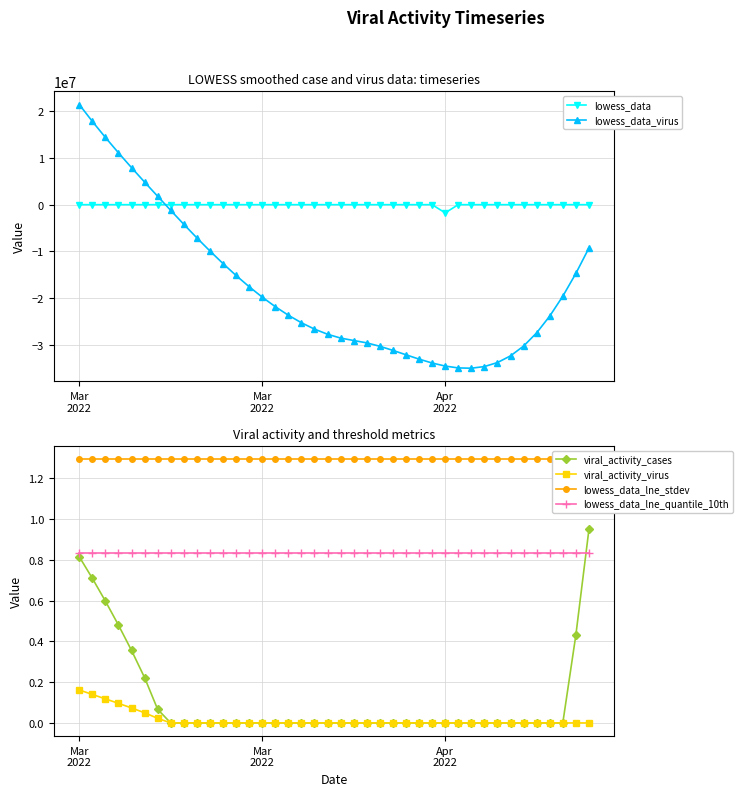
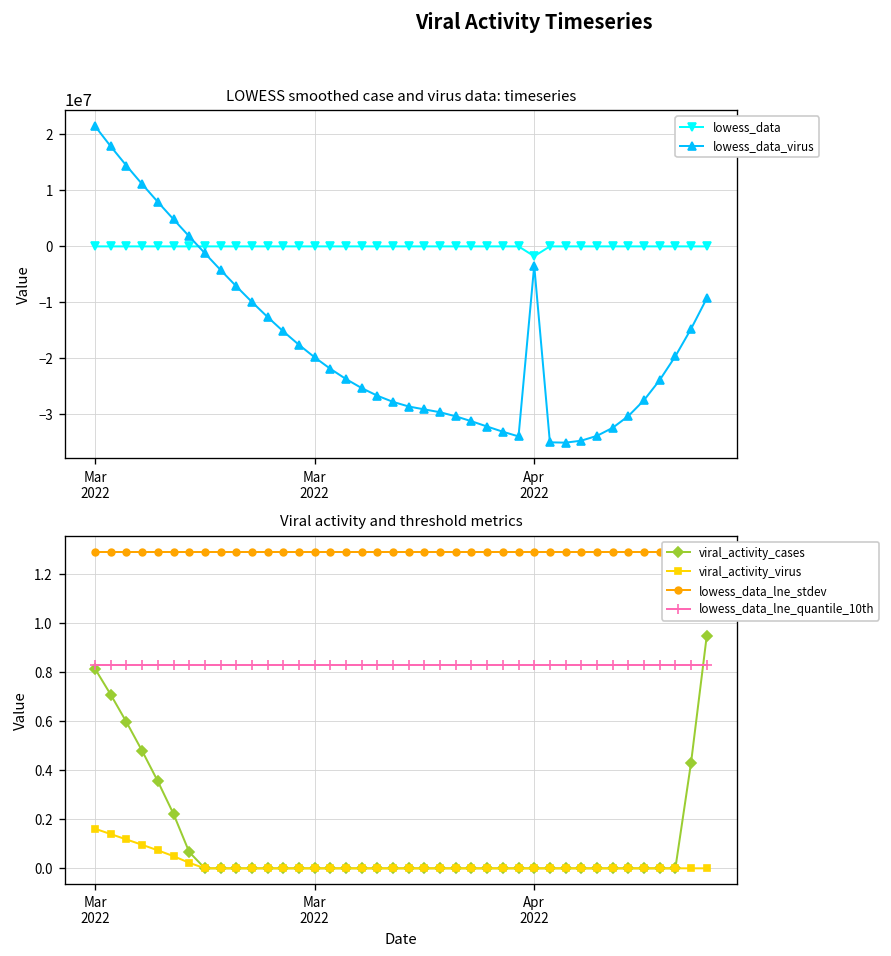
LOWESS smoothed case and virus data: timeseries, lowess_data_virus, Apr 2022: -35000000 -> -3000000
